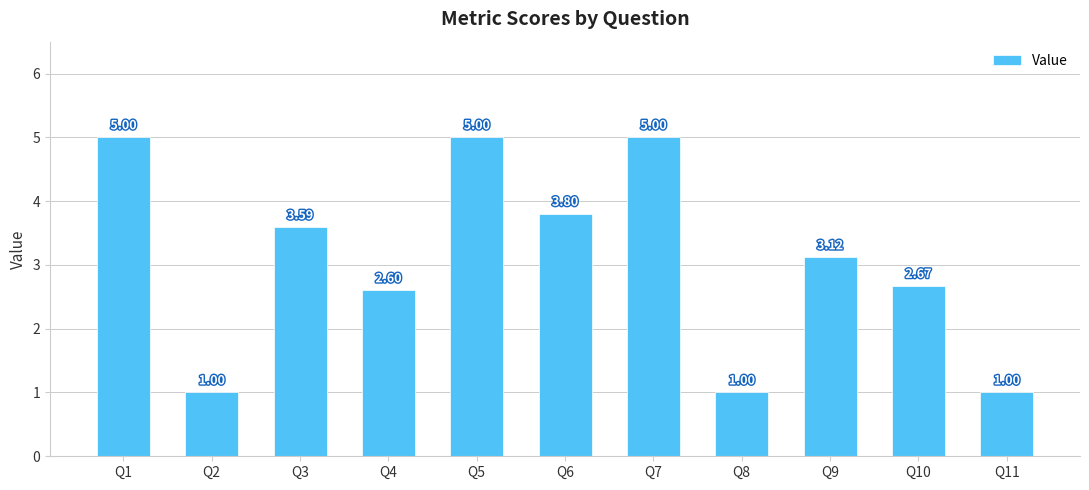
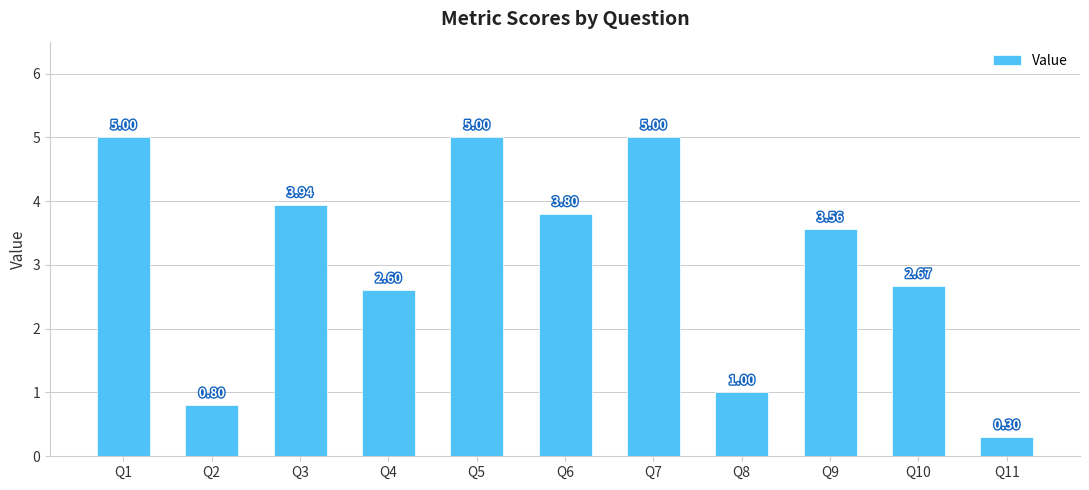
Q2: 1.00 -> 0.80
Q3: 3.59 -> 3.94
Q9: 3.12 -> 3.56
Q11: 1.00 -> 0.30
